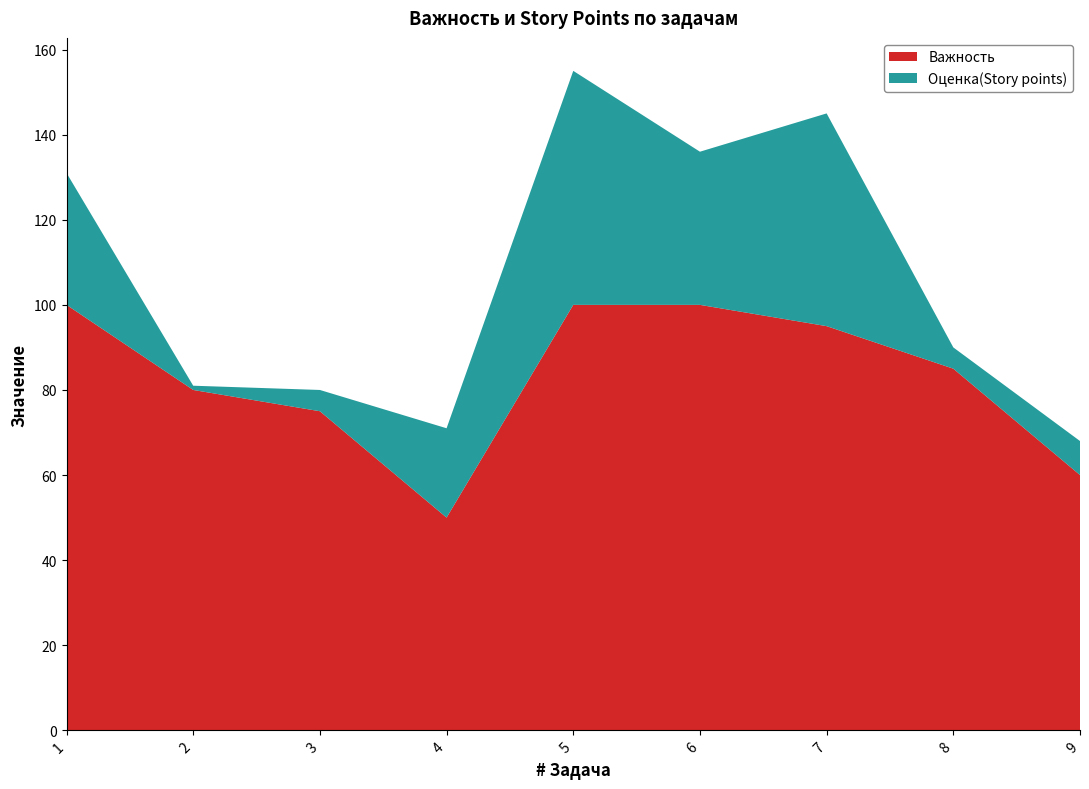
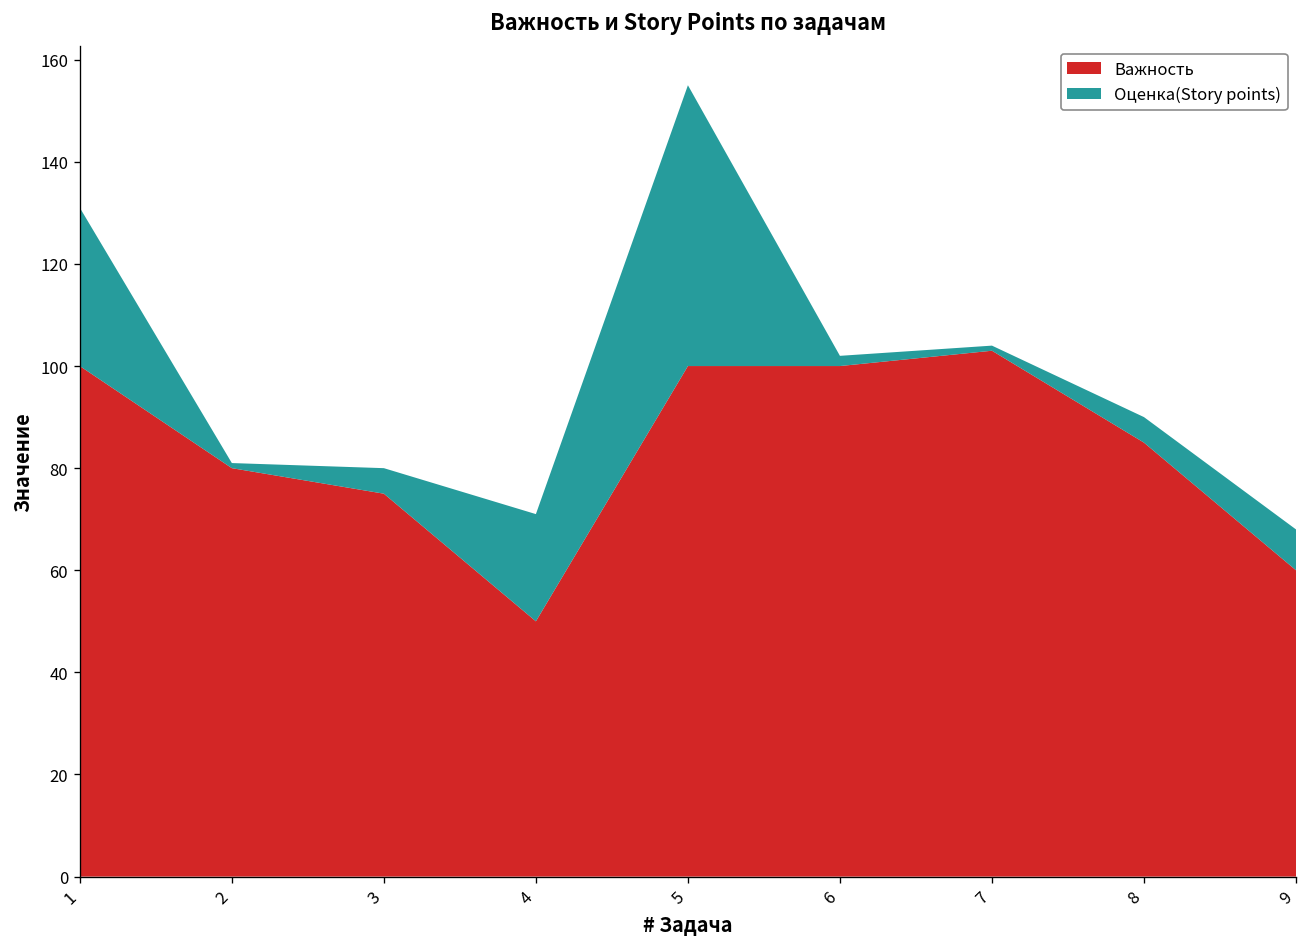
Оценка(Story points), 6: 36 -> 2
Важность, 7: 95 -> 103
Оценка(Story points), 7: 50 -> 1
